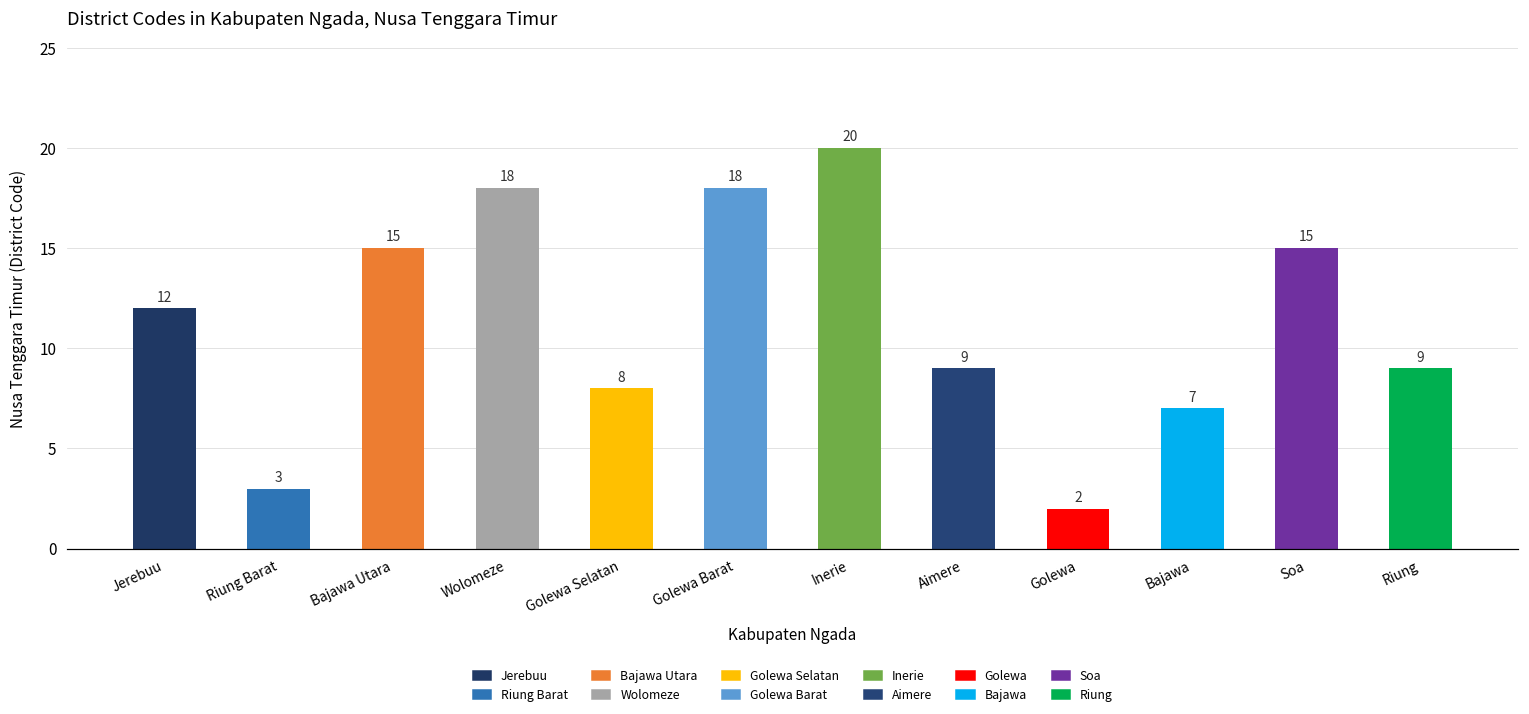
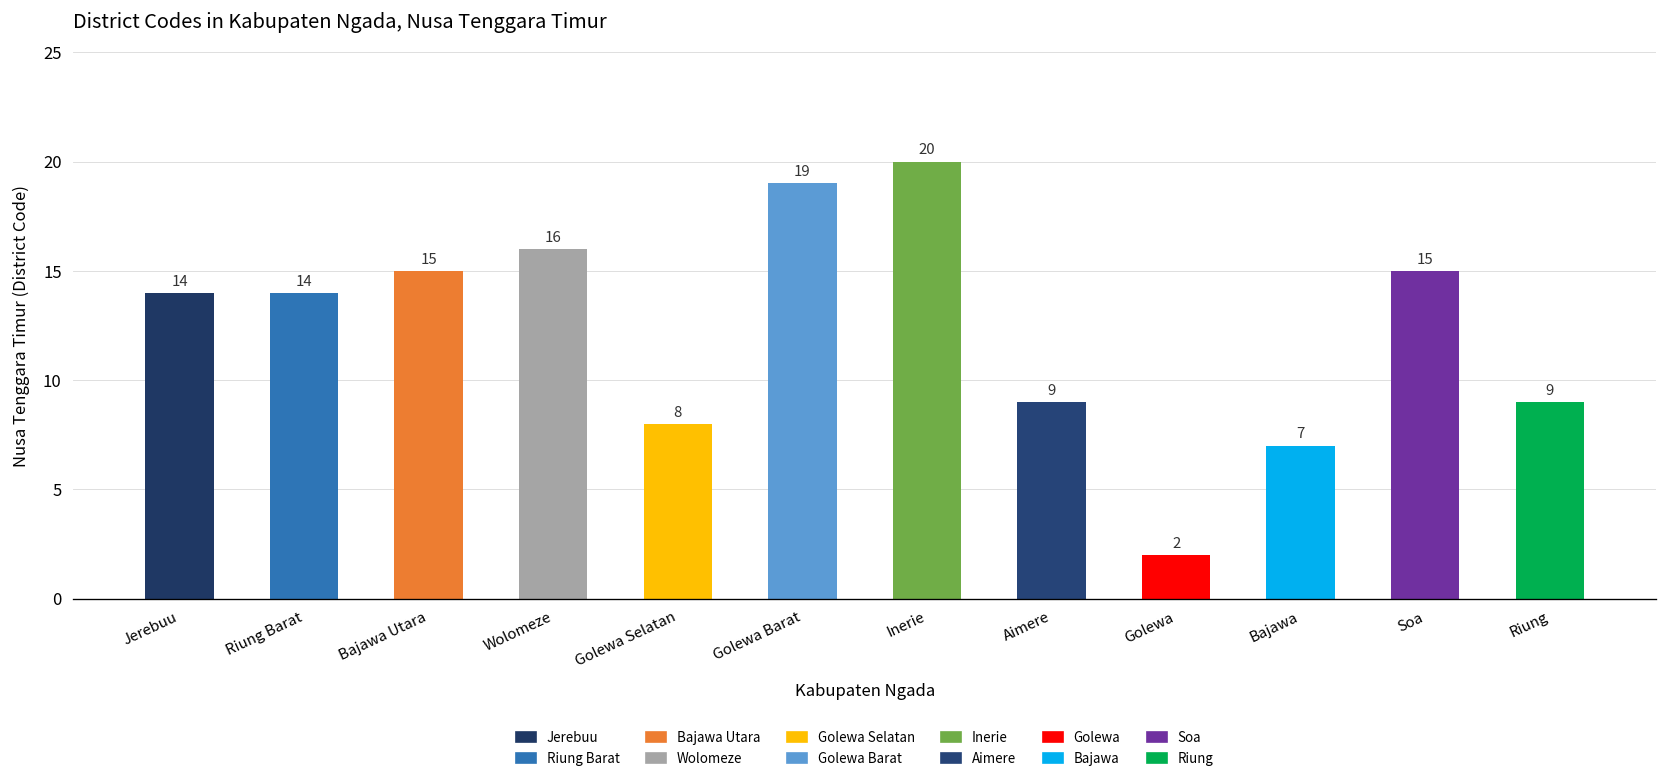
Jerebuu: 12 -> 14
Riung Barat: 3 -> 14
Wolomeze: 18 -> 16
Golewa Barat: 18 -> 19
